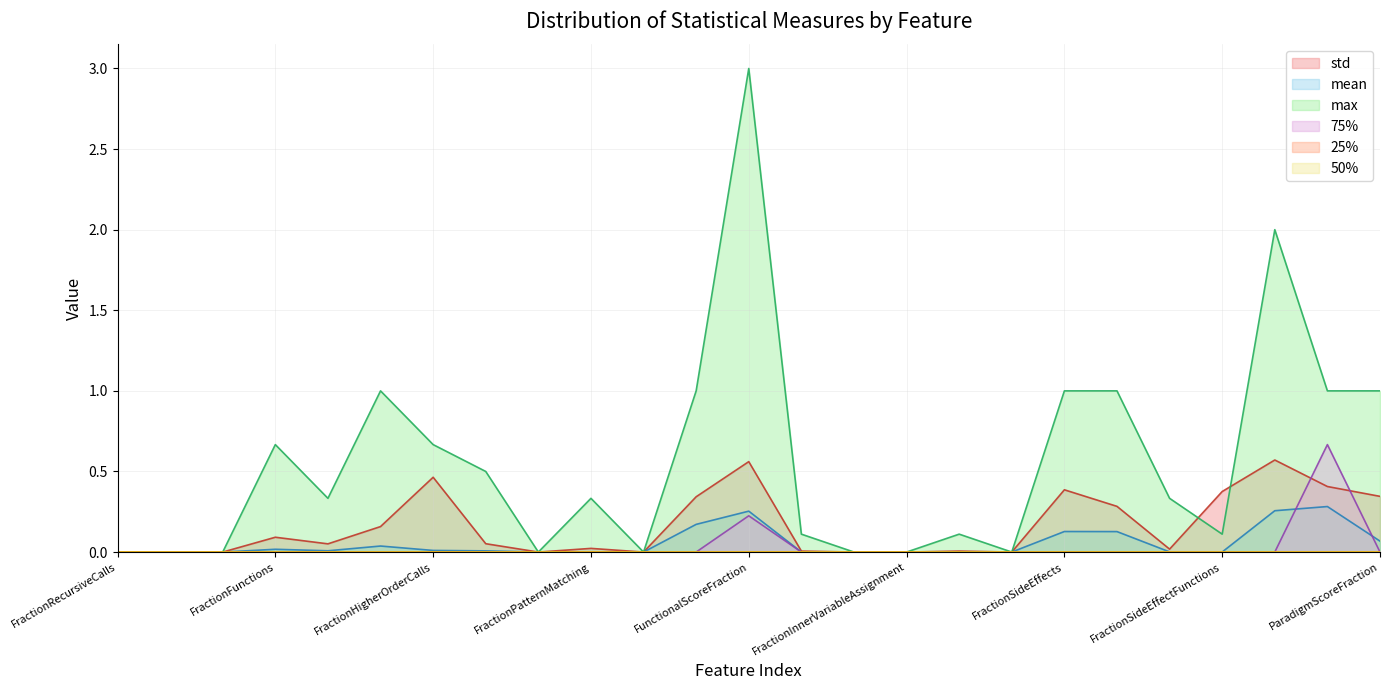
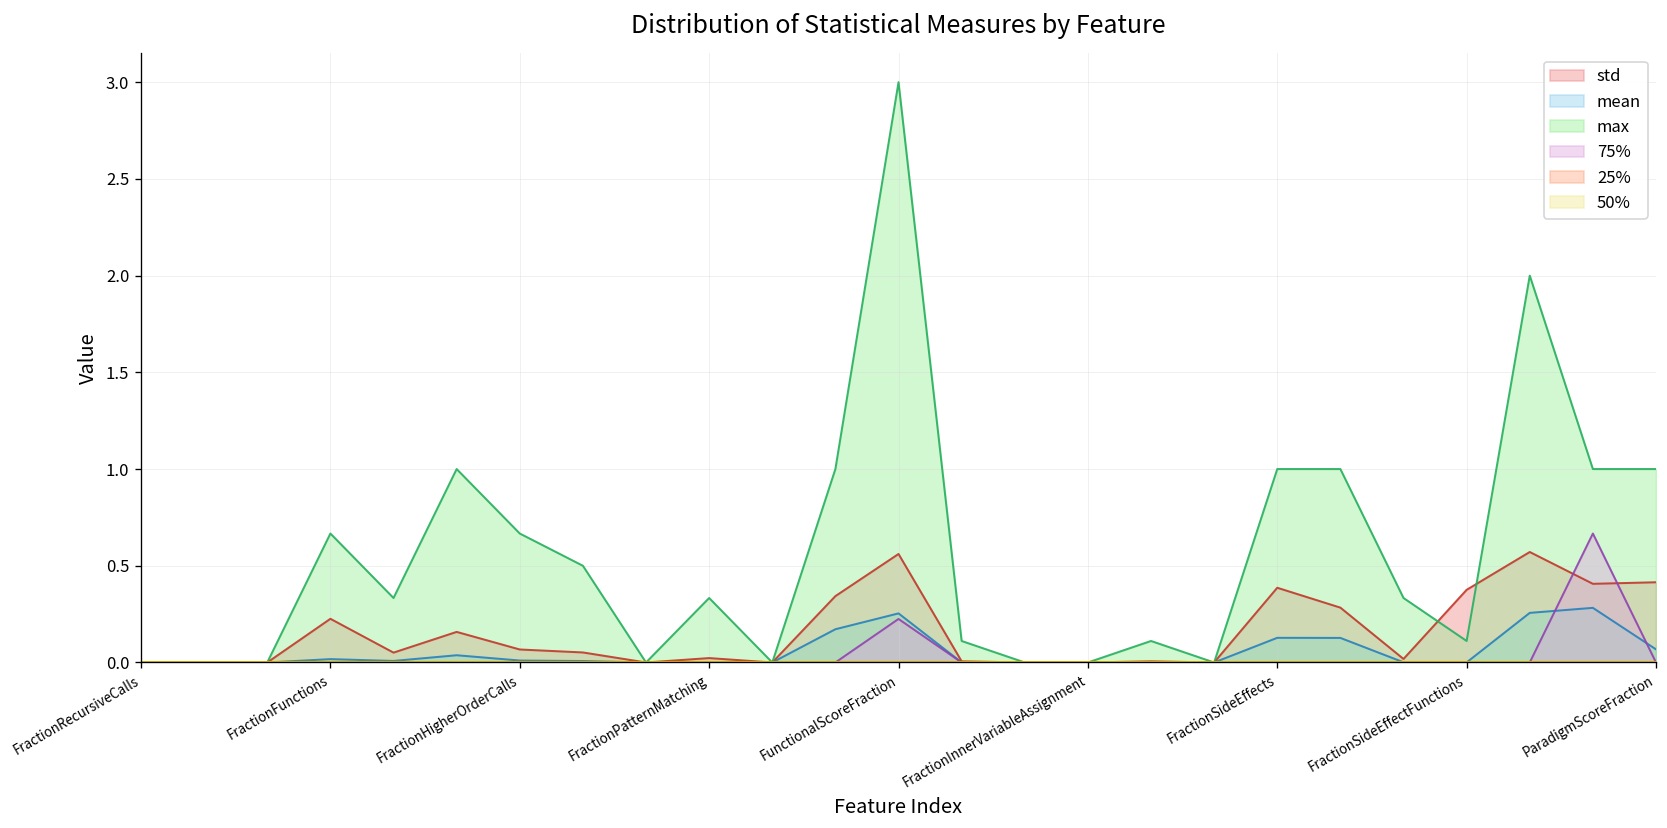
std, FractionFunctions: 0.09 -> 0.23
std, FractionHigherOrderCalls: 0.46 -> 0.07
std, ParadigmScoreFraction: 0.35 -> 0.41
